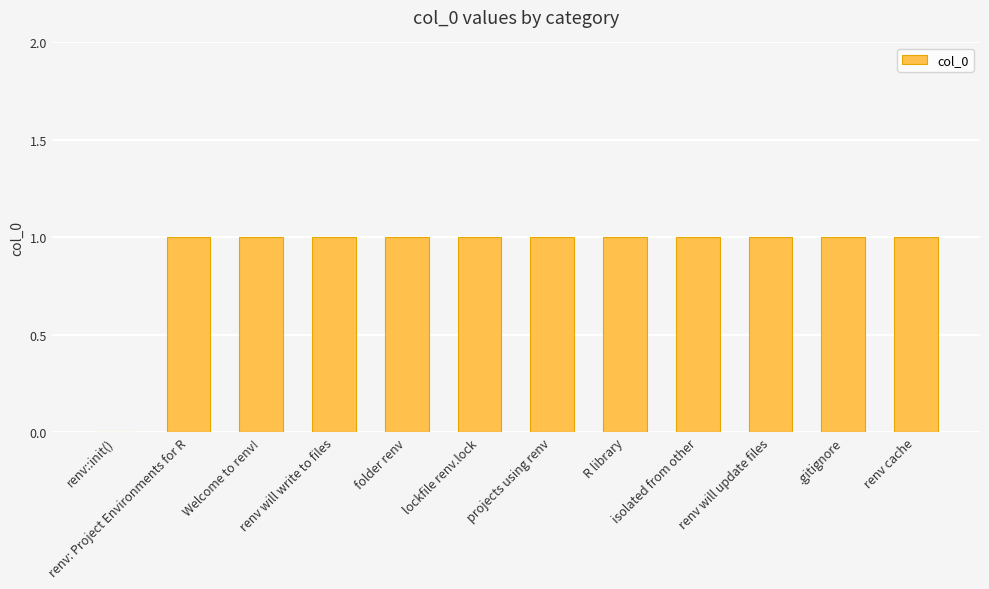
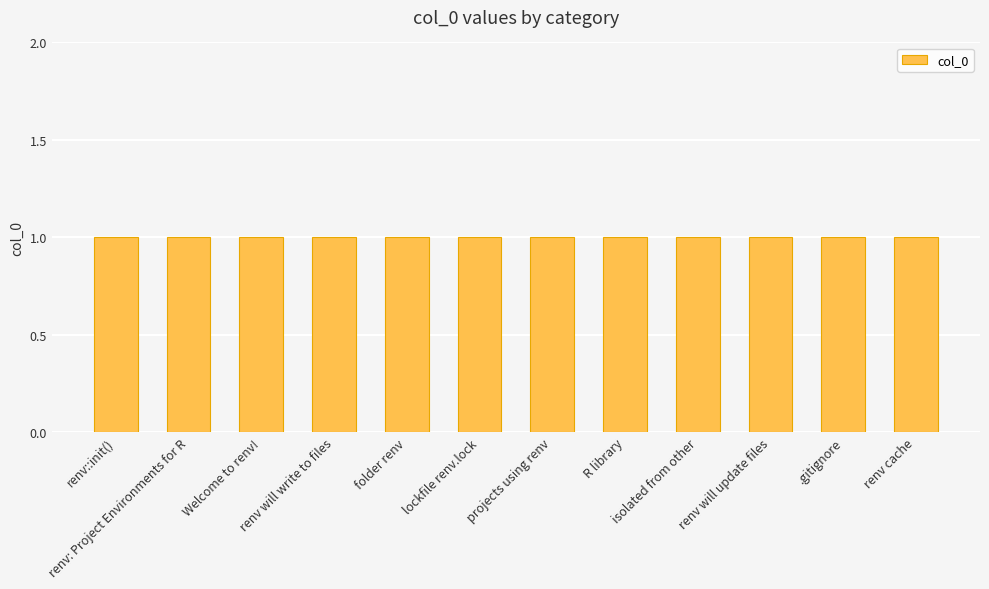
renv::init(): 0 -> 1
